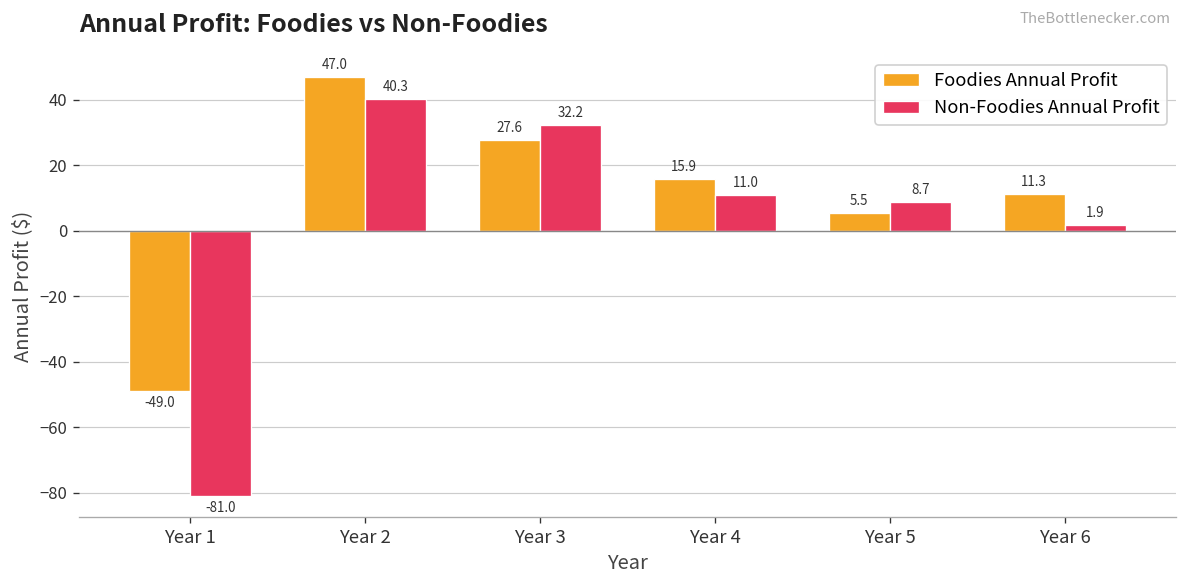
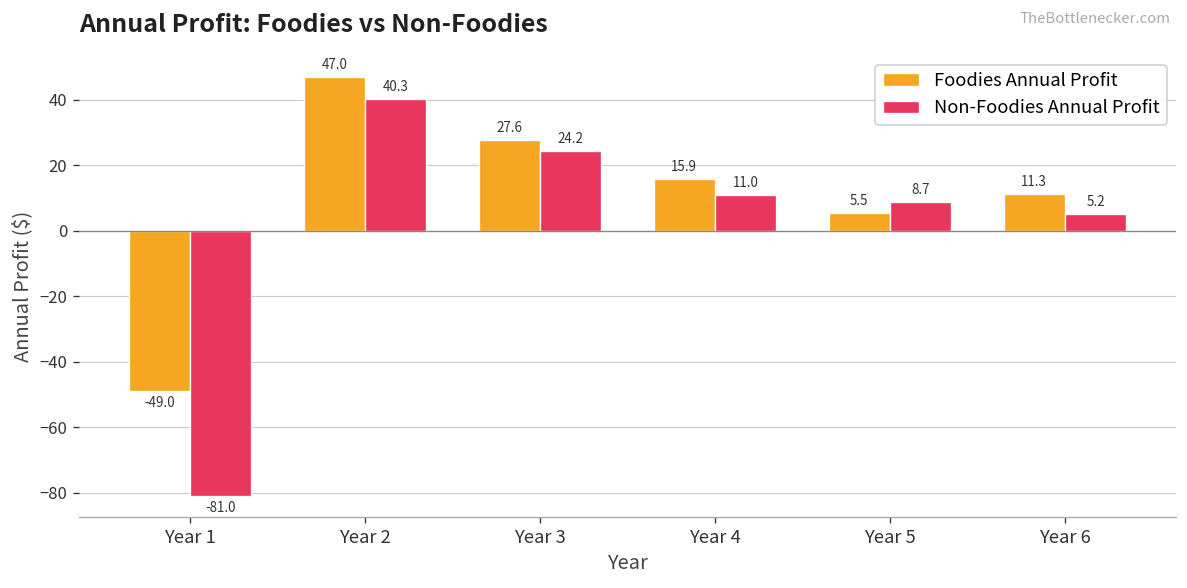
Non-Foodies Annual Profit, Year 3: 32.2 -> 24.2
Non-Foodies Annual Profit, Year 6: 1.9 -> 5.2
